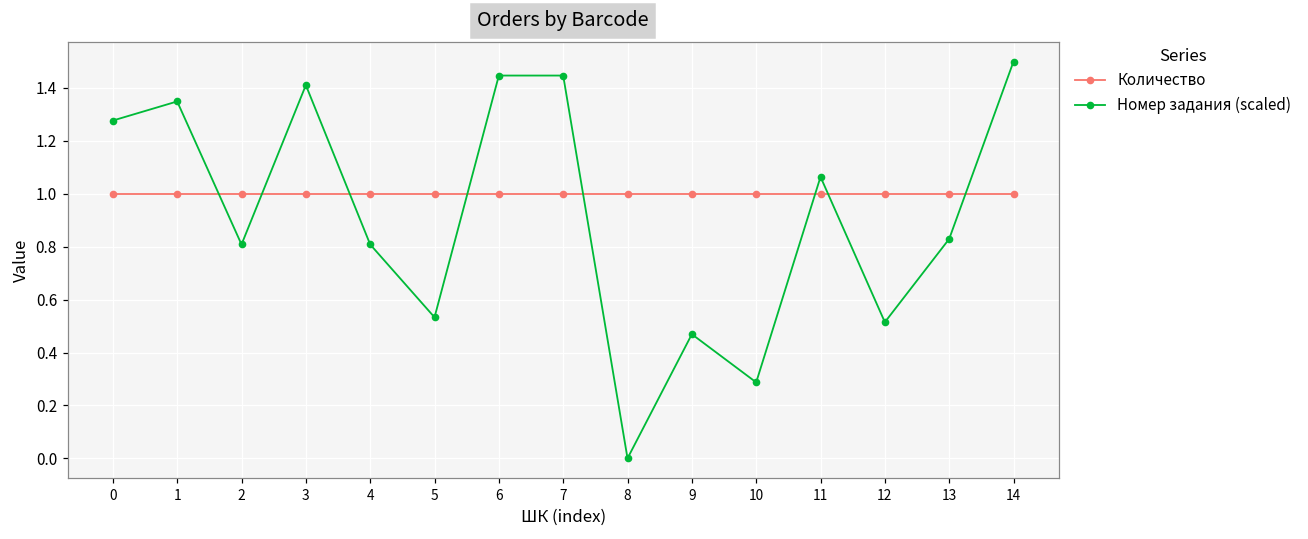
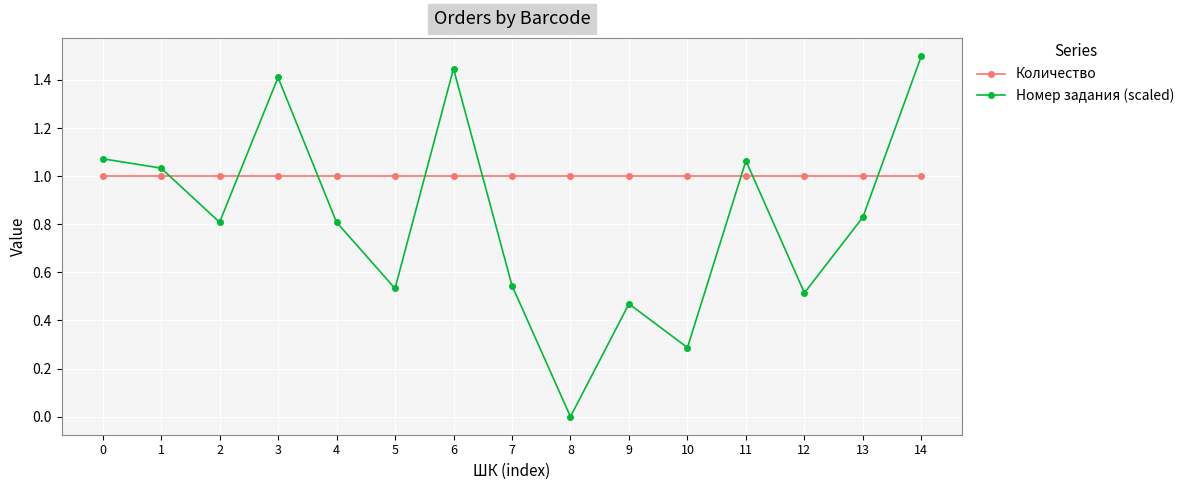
Номер задания (scaled), 0: 1.28 -> 1.07
Номер задания (scaled), 1: 1.35 -> 1.03
Номер задания (scaled), 7: 1.45 -> 0.55
